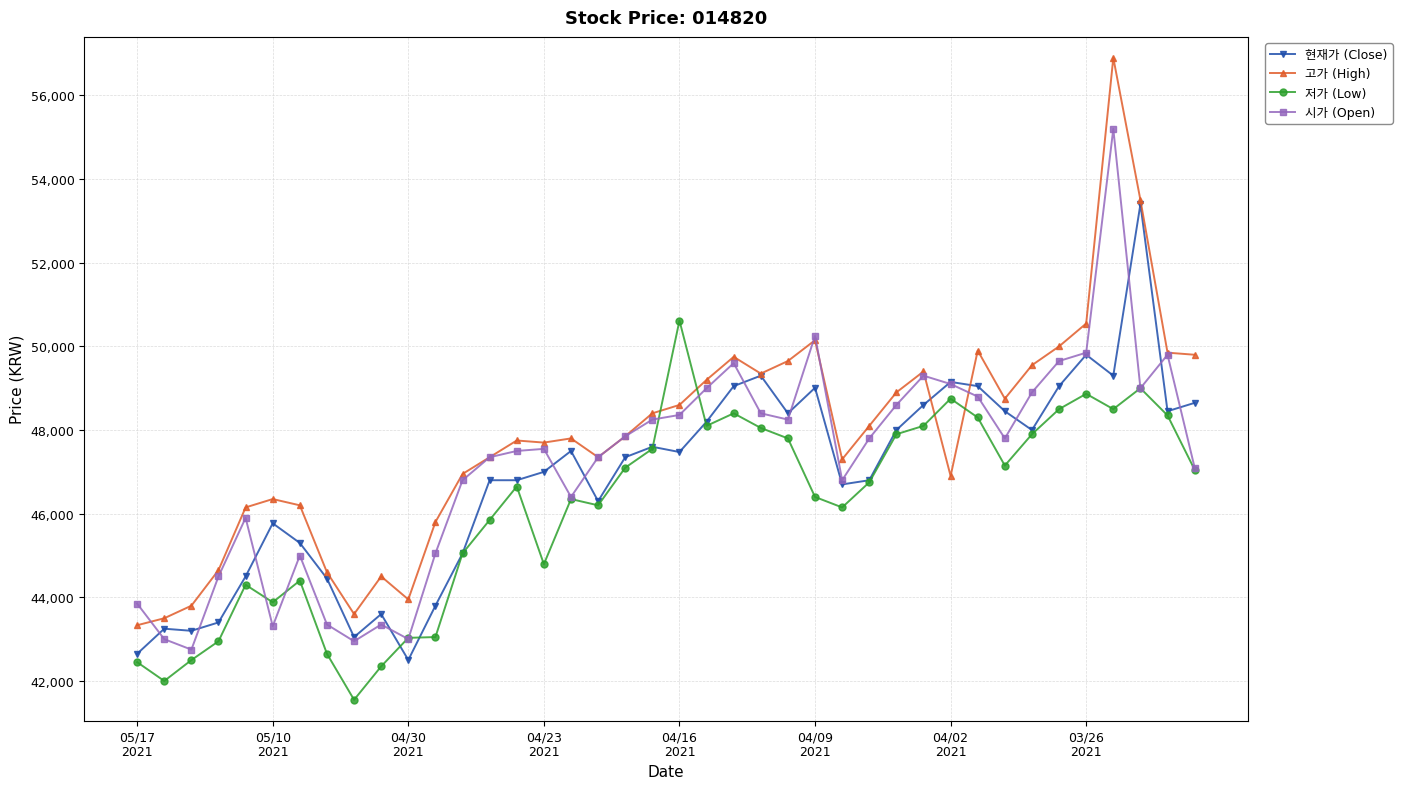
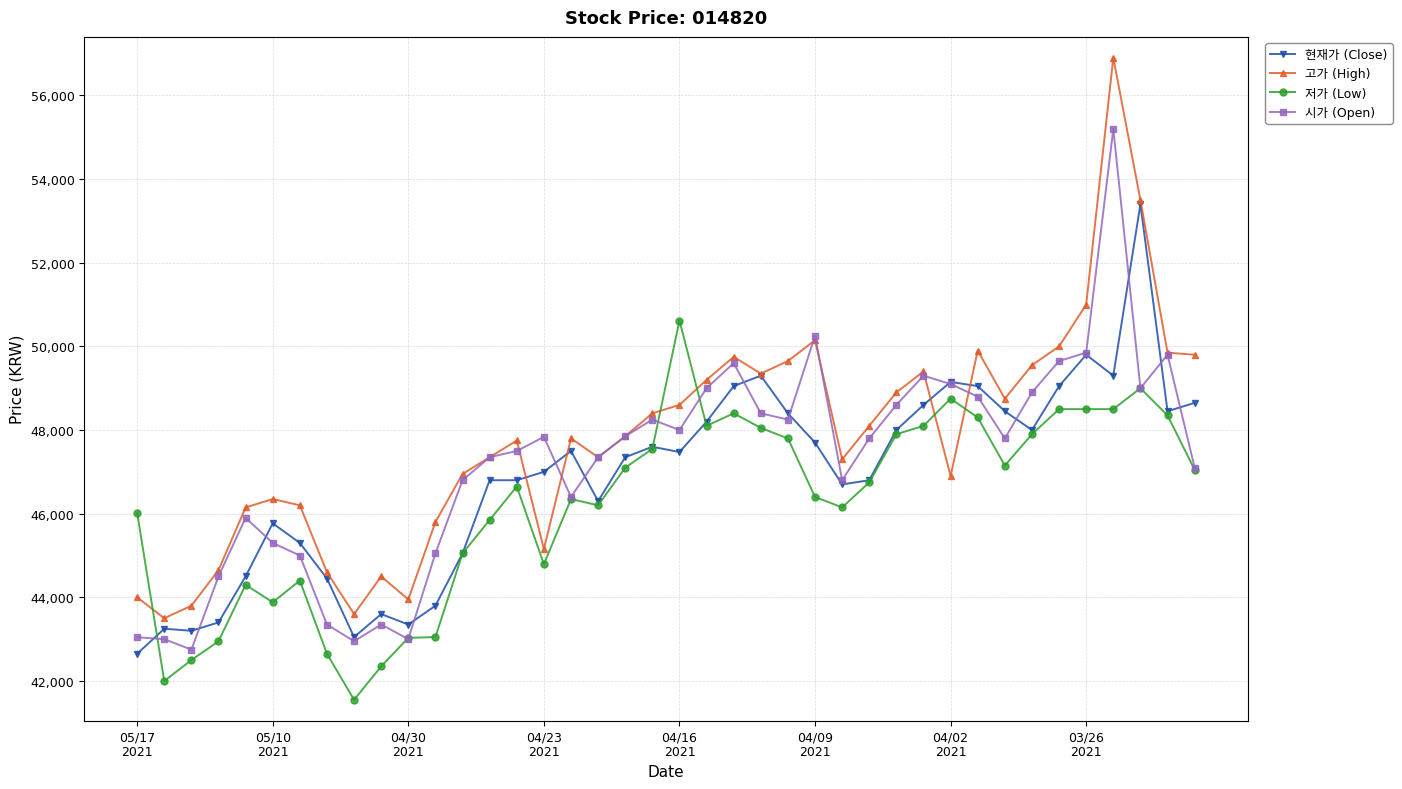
고가 (High), 05/17 2021: 43,300 -> 44,000
저가 (Low), 05/17 2021: 42,500 -> 46,000
시가 (Open), 05/17 2021: 43,900 -> 43,000
시가 (Open), 05/10 2021: 43,300 -> 45,300
현재가 (Close), 04/30 2021: 42,500 -> 43,400
고가 (High), 04/23 2021: 47,700 -> 45,200
시가 (Open), 04/23 2021: 47,600 -> 47,800
시가 (Open), 04/16 2021: 48,400 -> 48,000
현재가 (Close), 04/09 2021: 49,000 -> 47,700
고가 (High), 03/26 2021: 50,500 -> 51,000
저가 (Low), 03/26 2021: 48,900 -> 48,500
